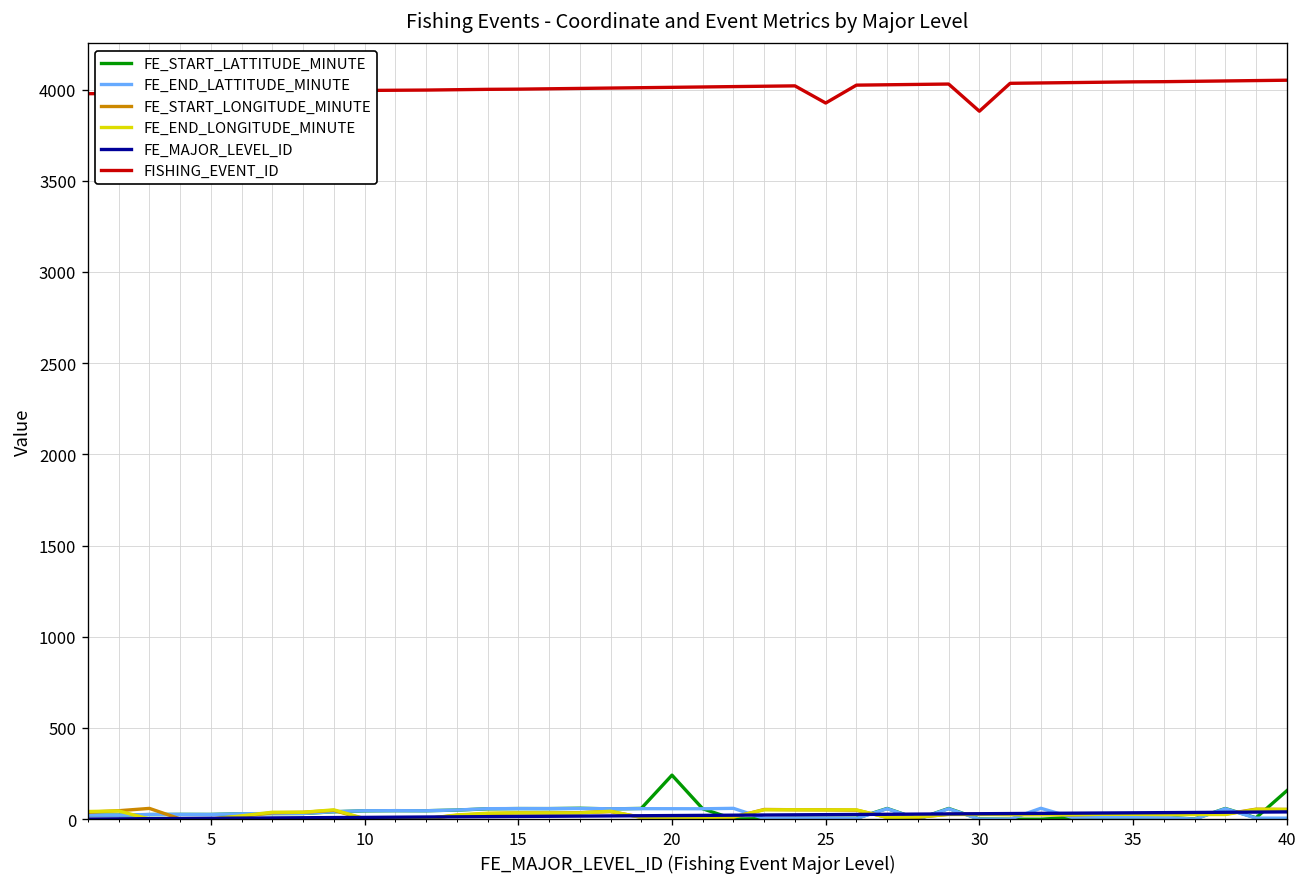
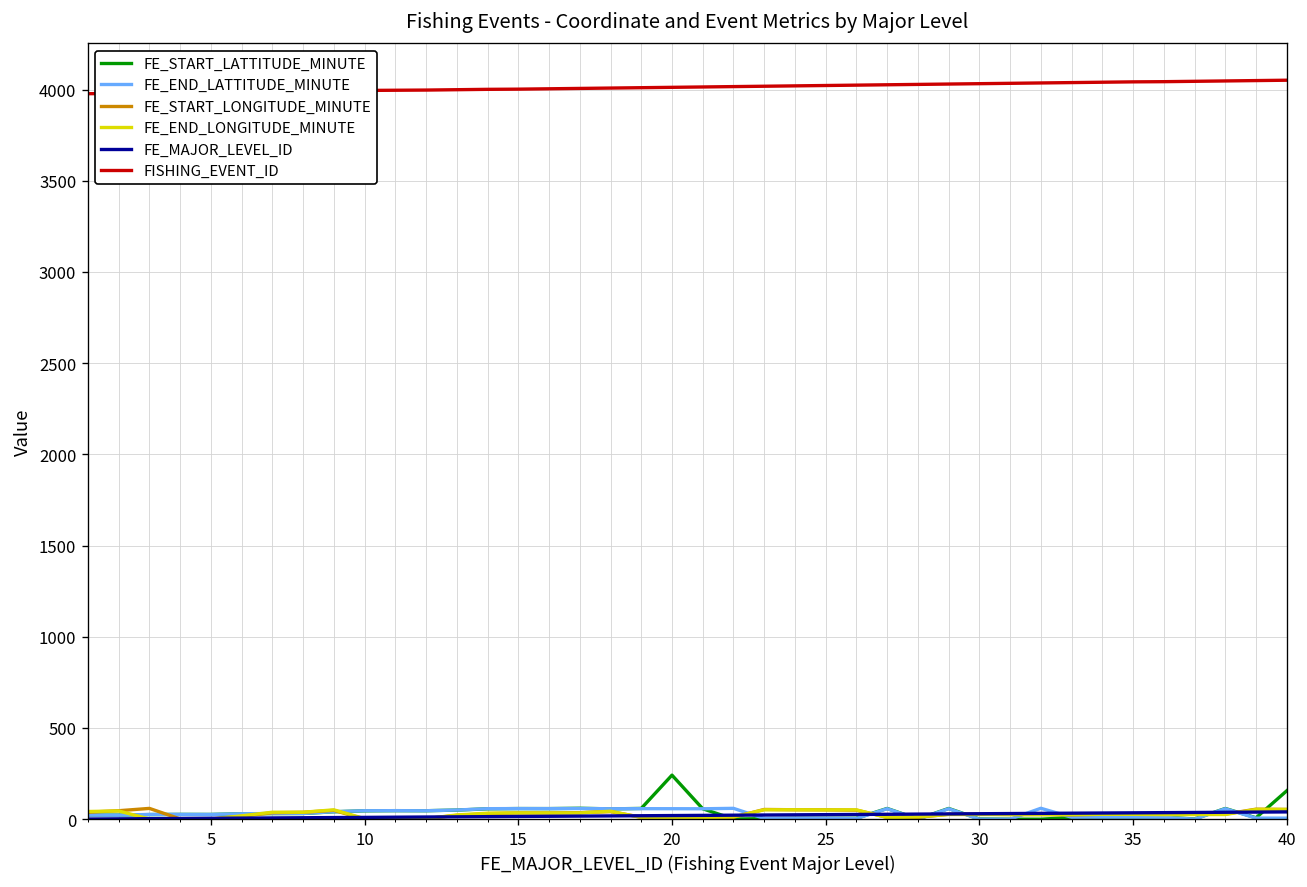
FISHING_EVENT_ID, 25: 3930 -> 4020
FISHING_EVENT_ID, 30: 3880 -> 4030
